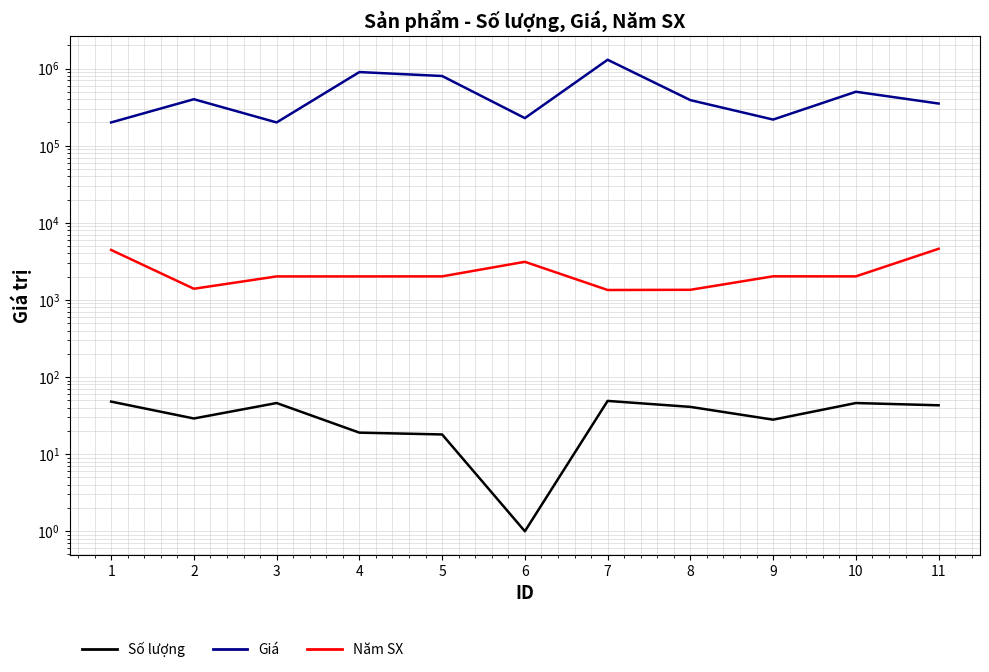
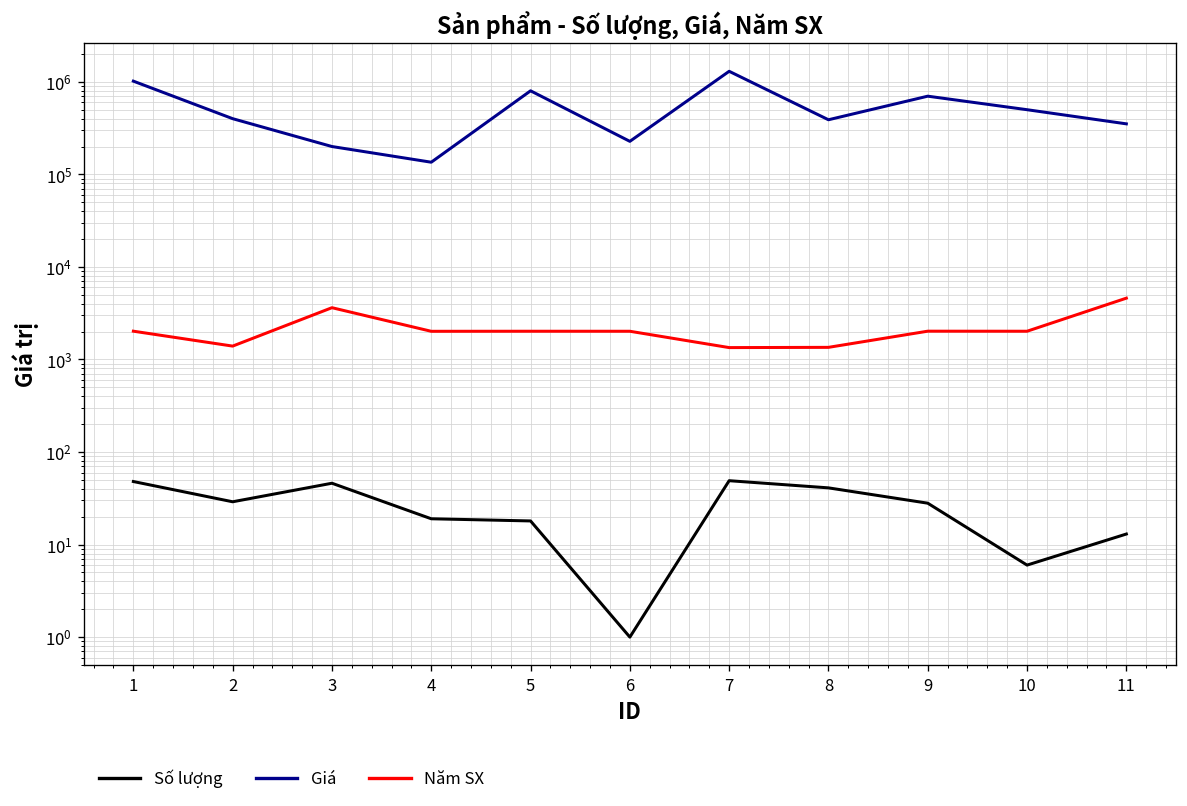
Giá, 1: 200000 -> 1000000
Năm SX, 1: 4000 -> 2000
Năm SX, 3: 2000 -> 4000
Giá, 4: 900000 -> 140000
Năm SX, 6: 3100 -> 2000
Giá, 9: 220000 -> 700000
Số lượng, 10: 50 -> 6
Số lượng, 11: 40 -> 13
